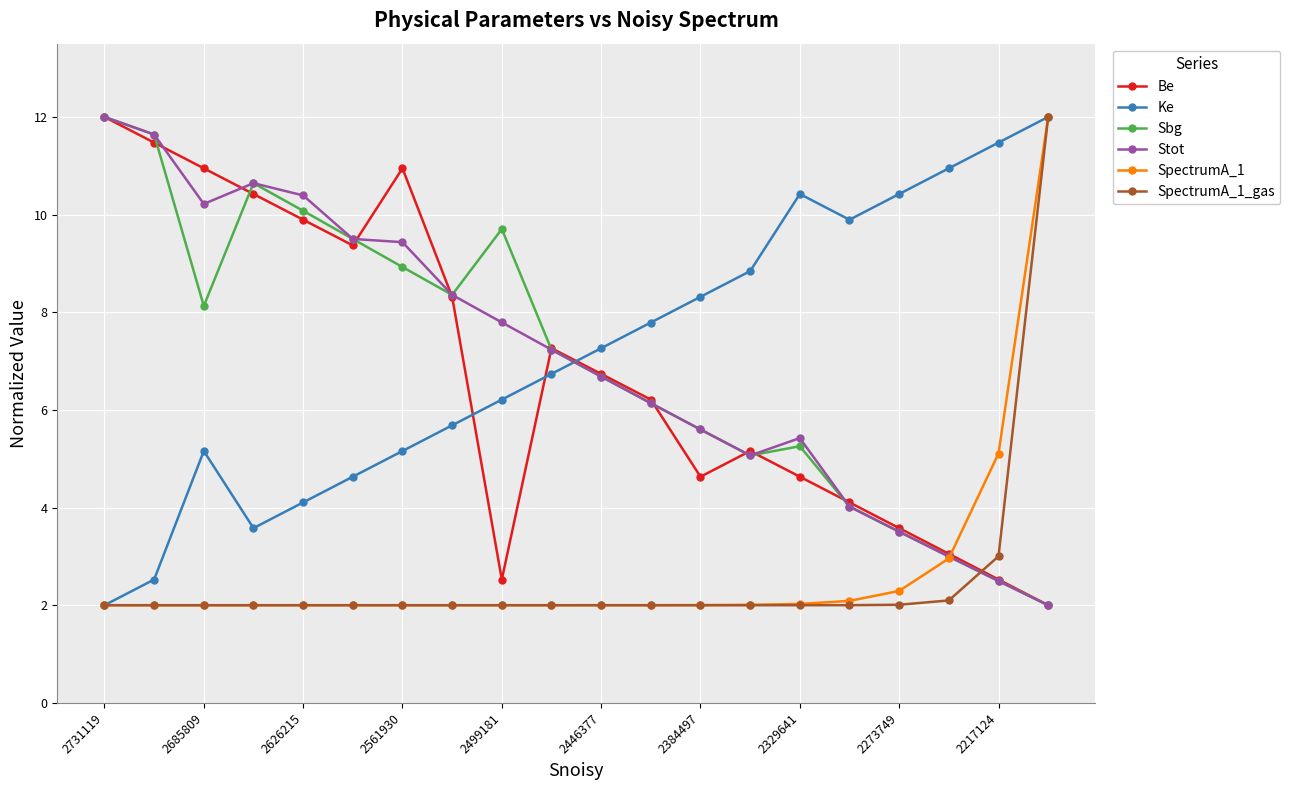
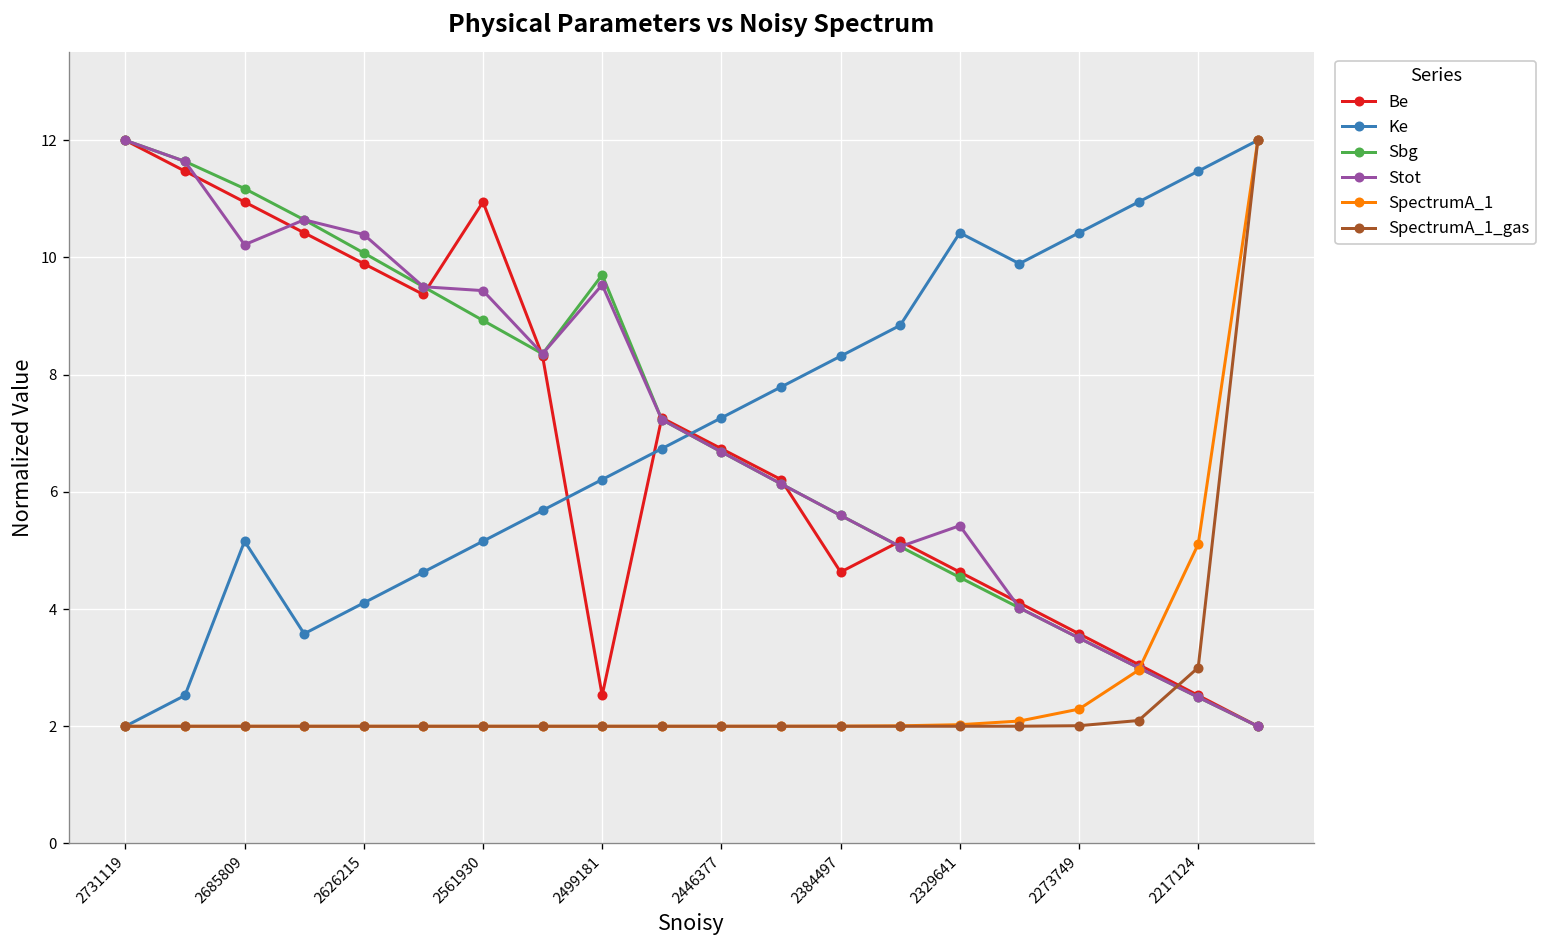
Sbg, 2685809: 8.1 -> 11.2
Stot, 2499181: 7.8 -> 9.5
Sbg, 2329641: 5.3 -> 4.5
